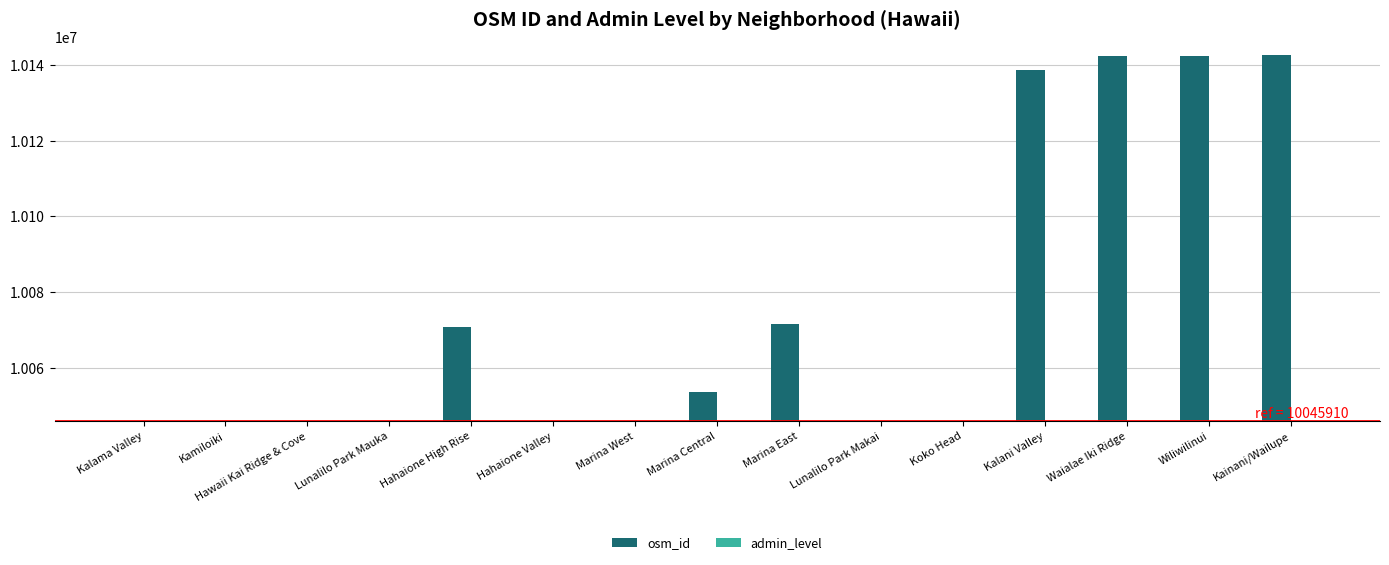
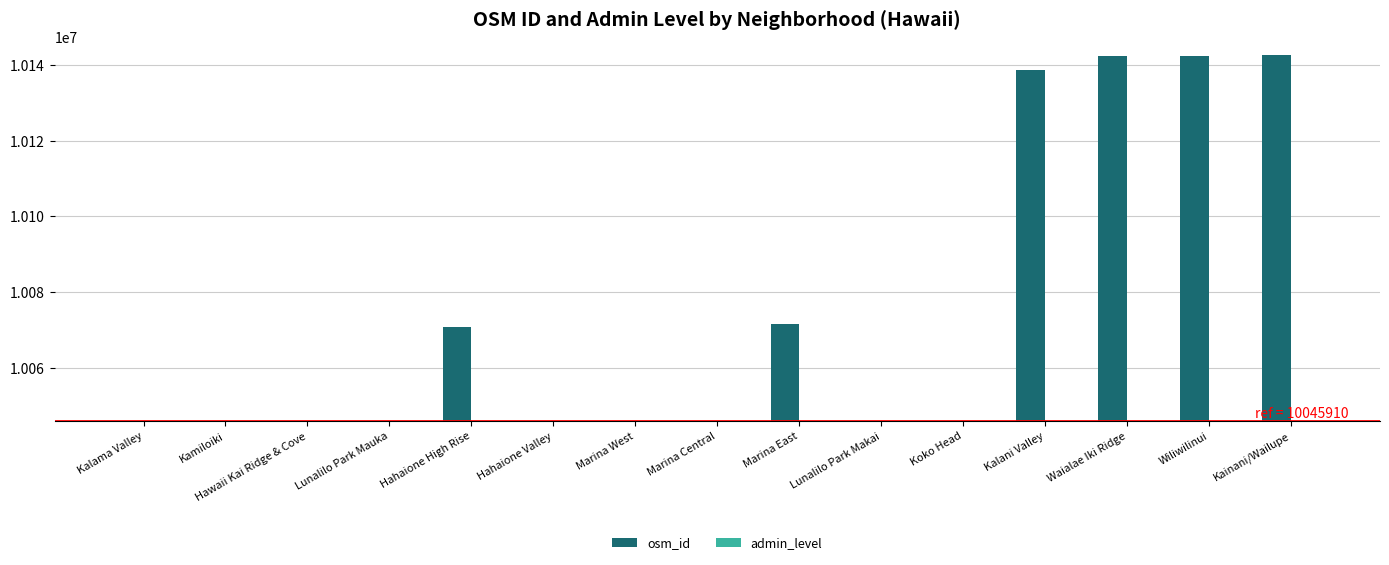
osm_id, Marina Central: 10054000 -> 10046000
